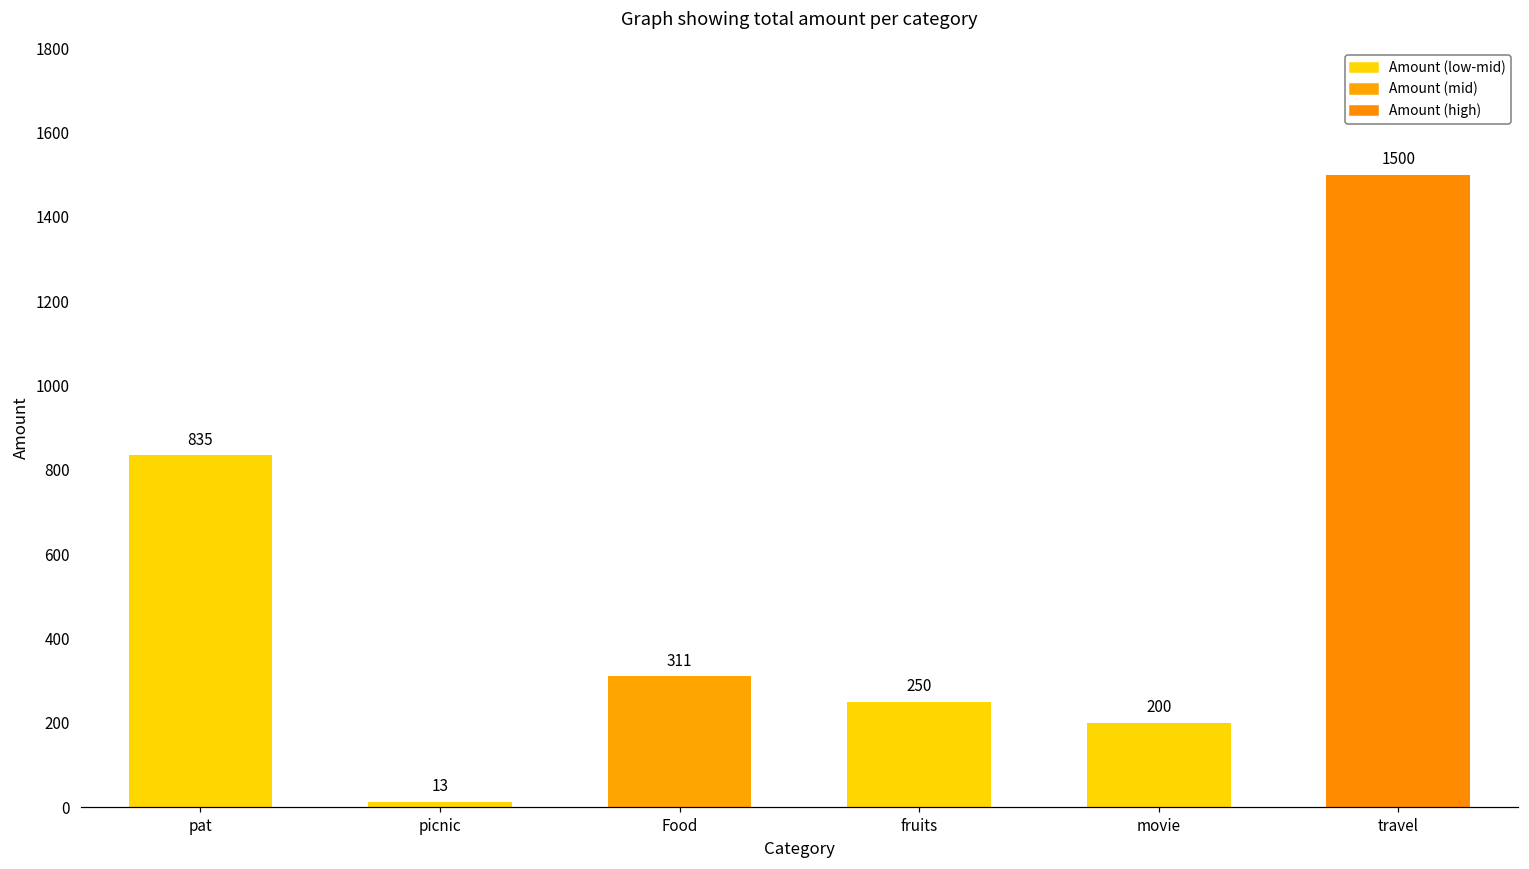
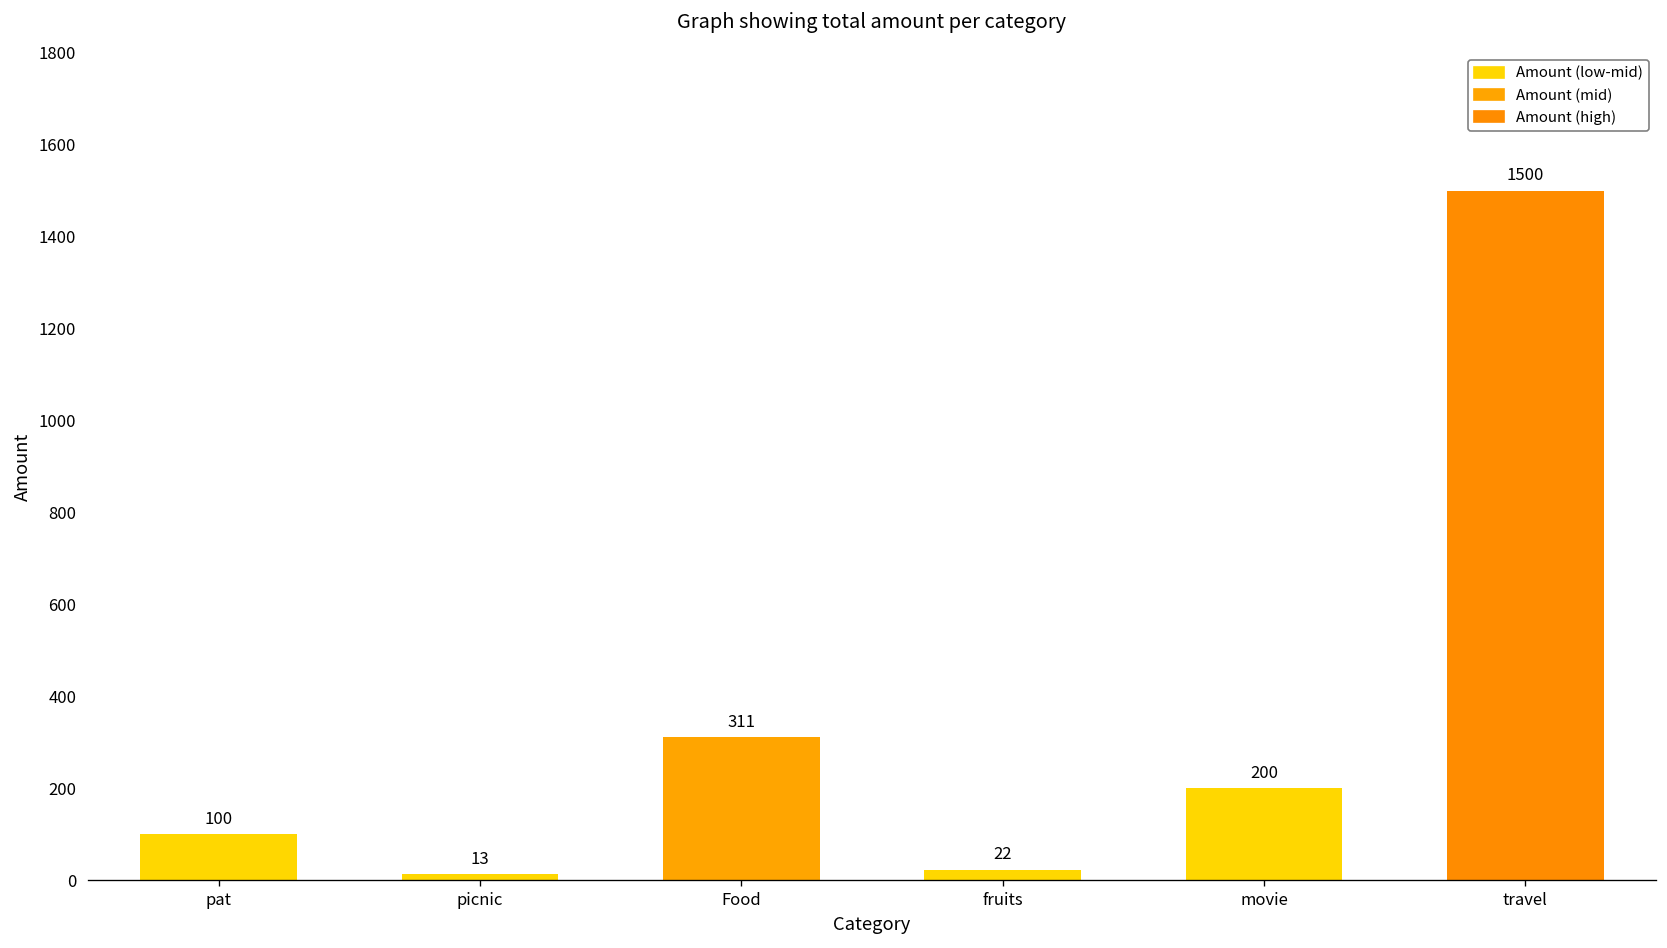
pat: 835 -> 100
fruits: 250 -> 22
